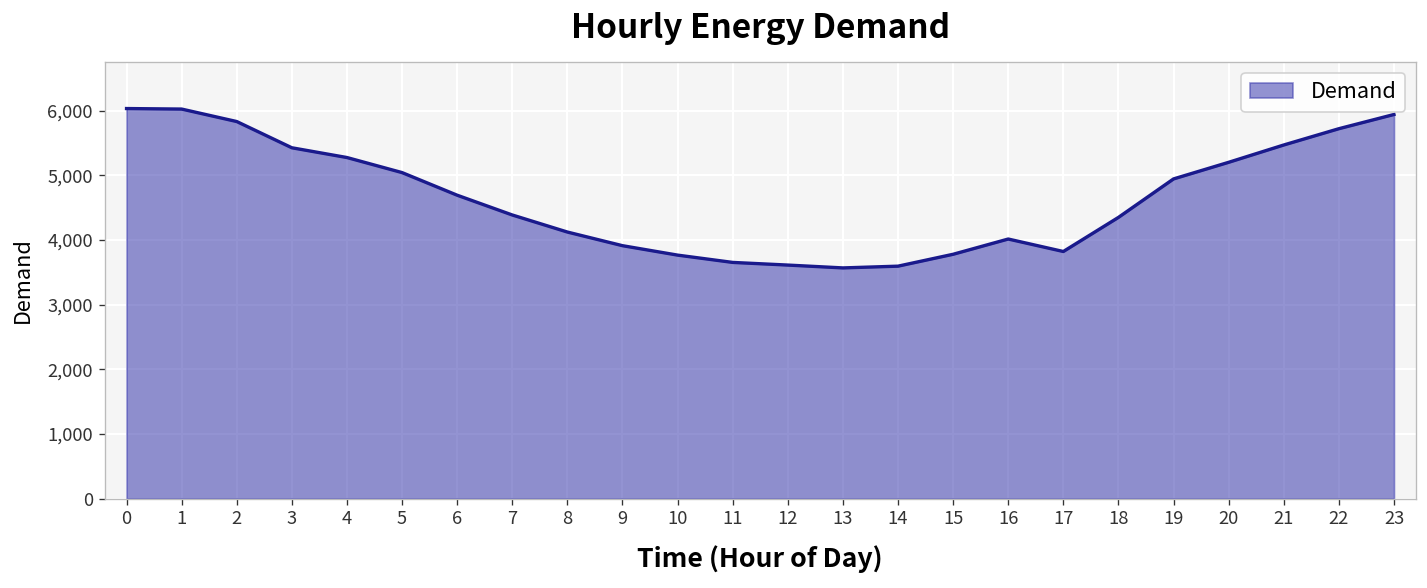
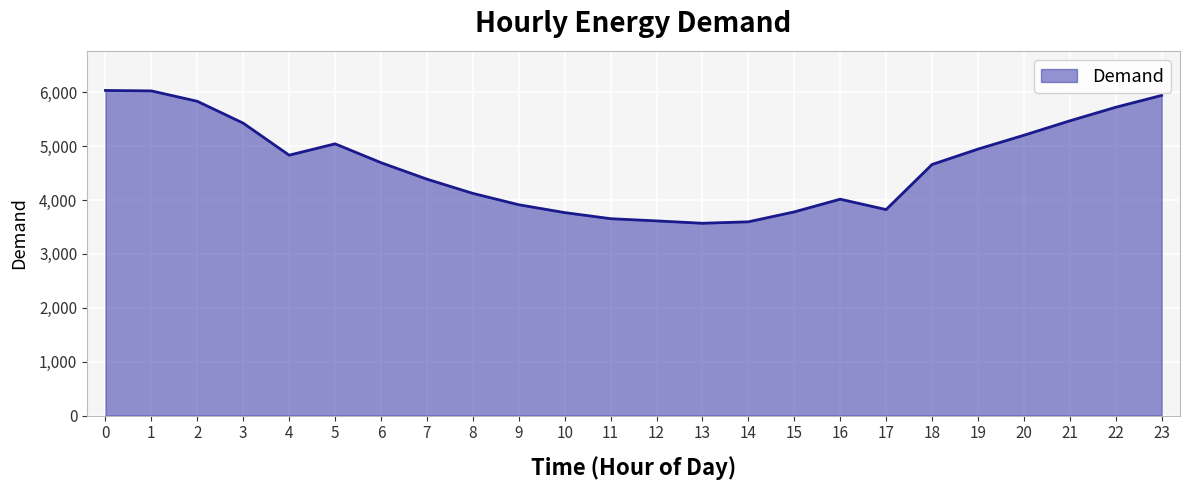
4: 5,300 -> 4,800
18: 4,400 -> 4,700
